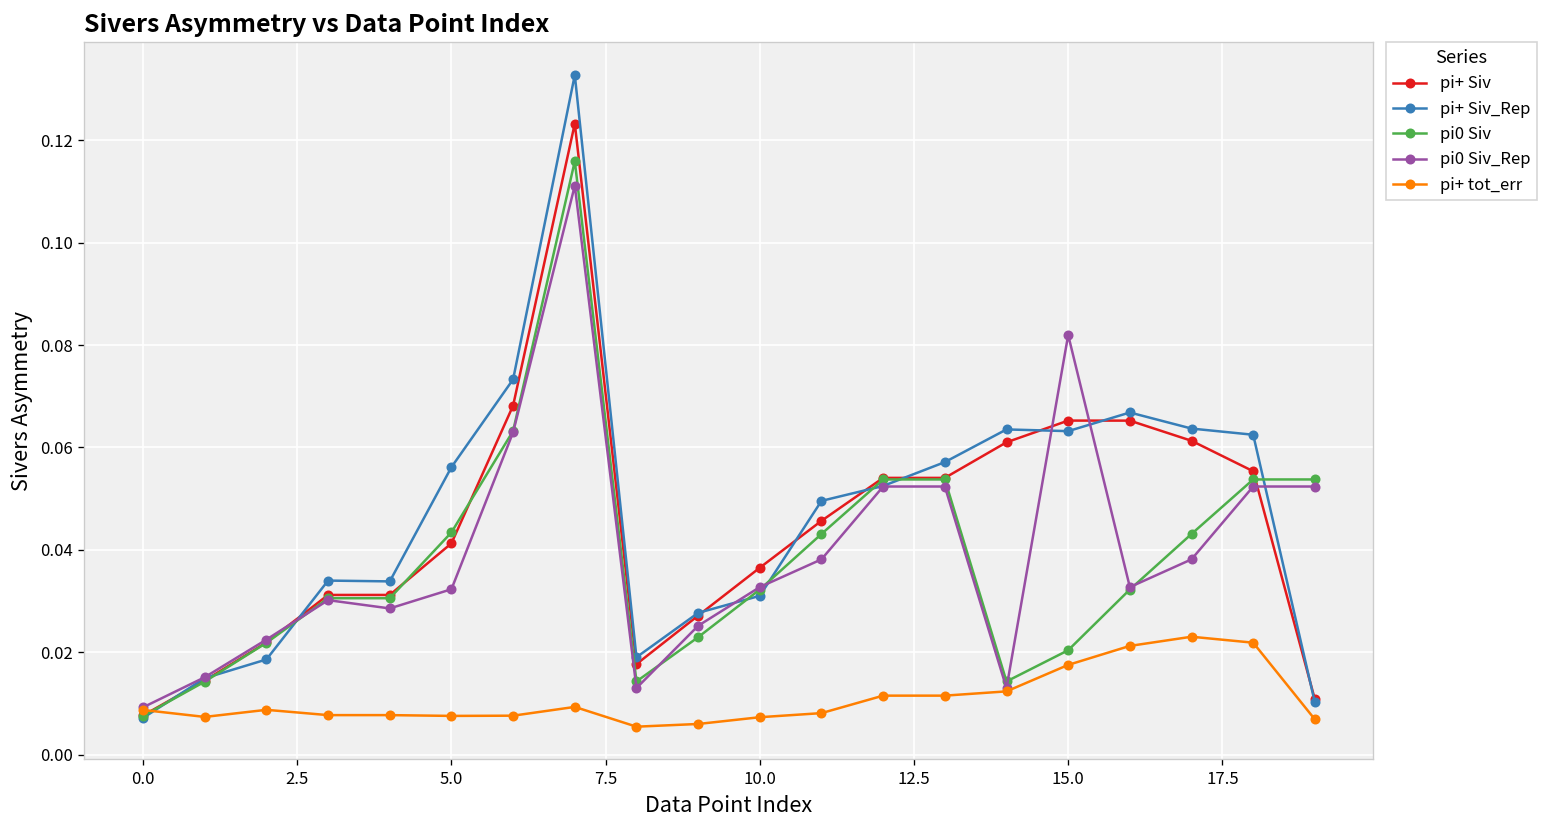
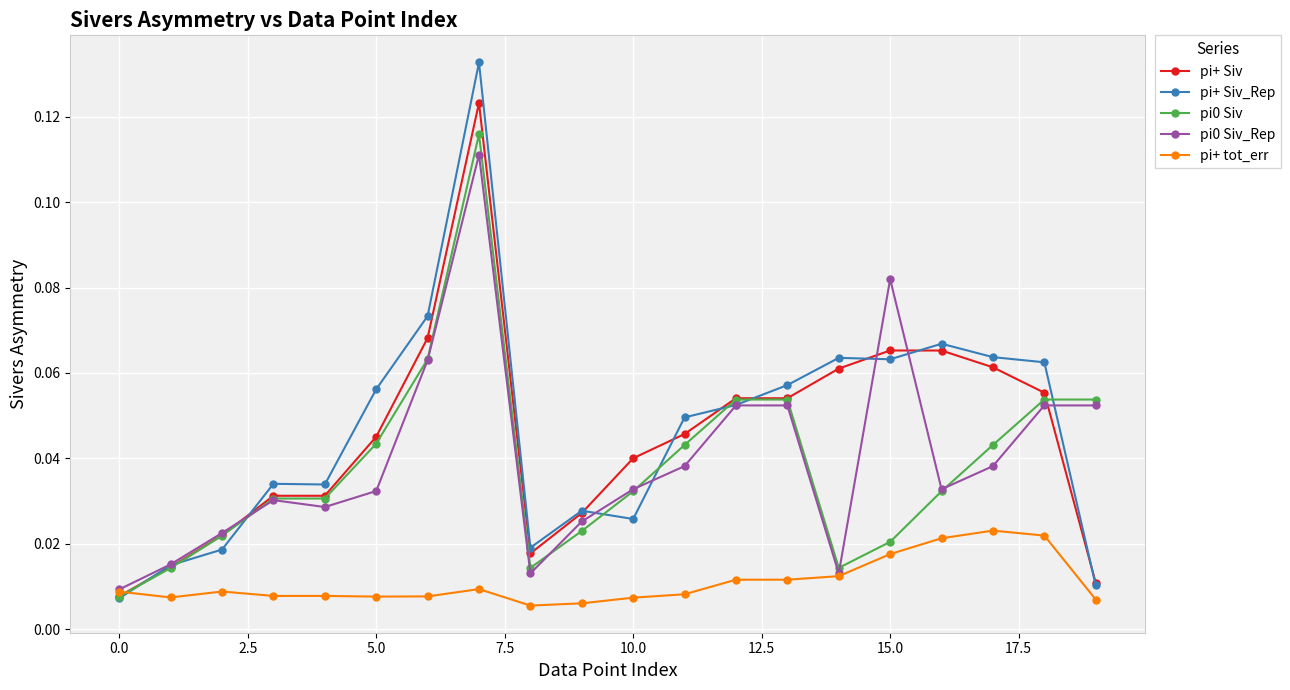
pi+ Siv, 5.0: 0.041 -> 0.045
pi+ Siv, 10.0: 0.037 -> 0.040
pi+ Siv_Rep, 10.0: 0.031 -> 0.026
